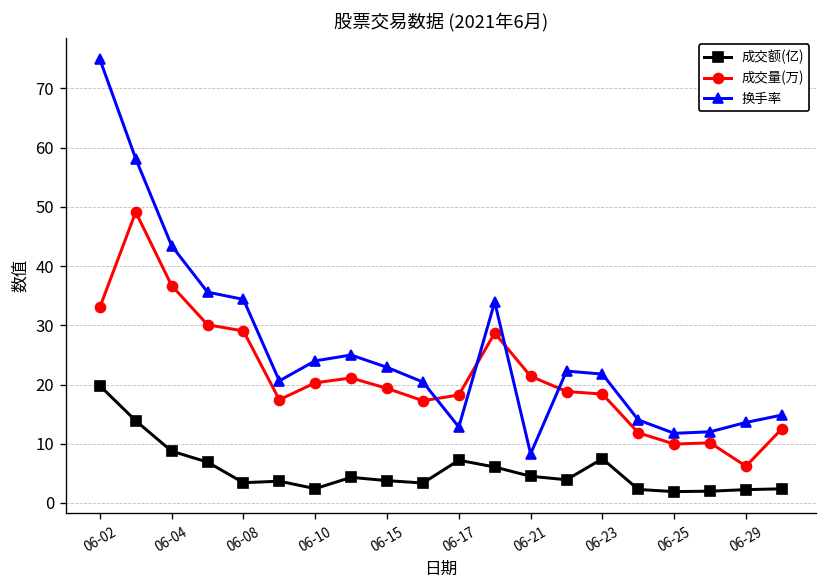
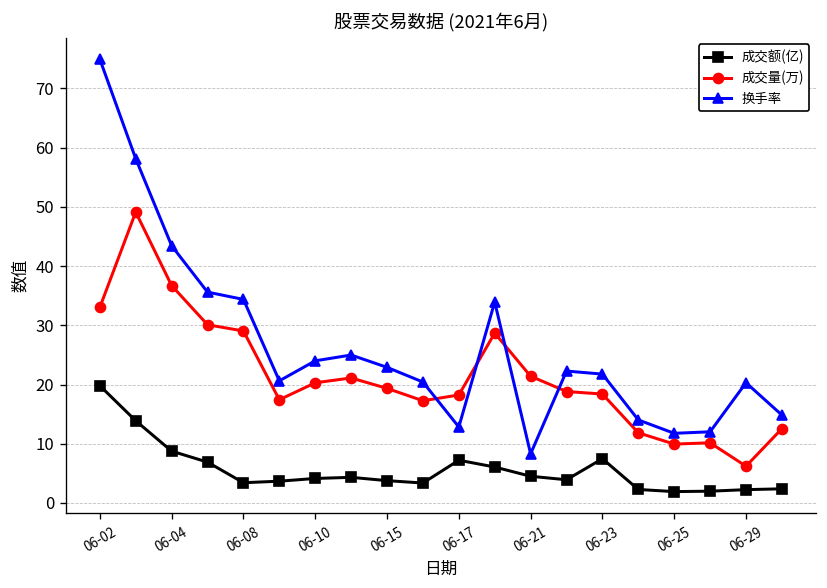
成交额(亿), 06-10: 2 -> 4
换手率, 06-29: 14 -> 20
